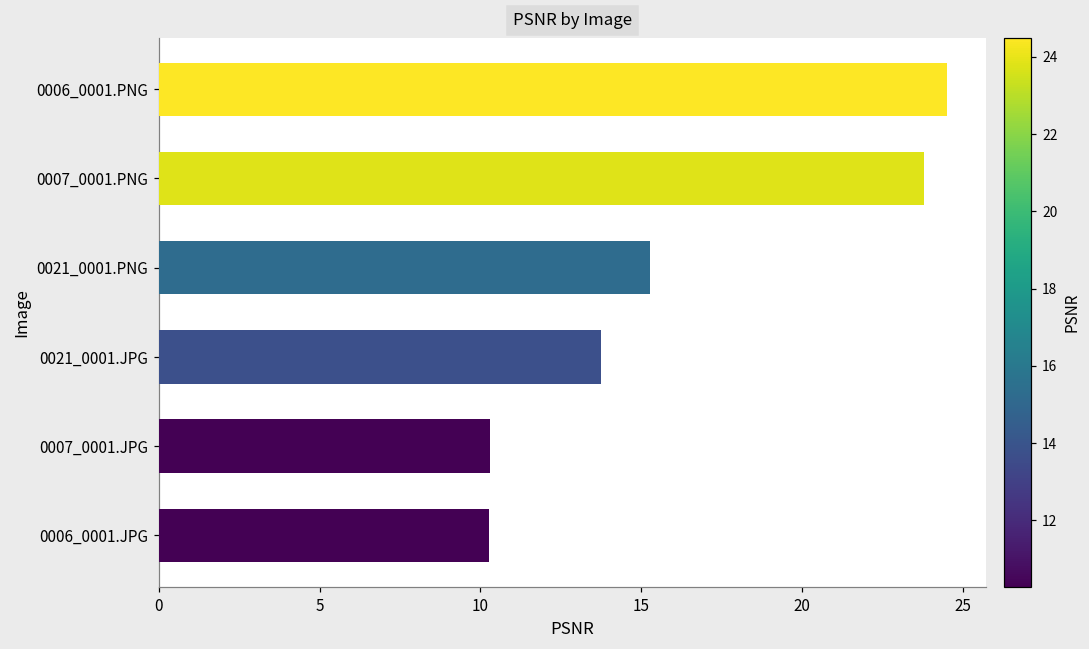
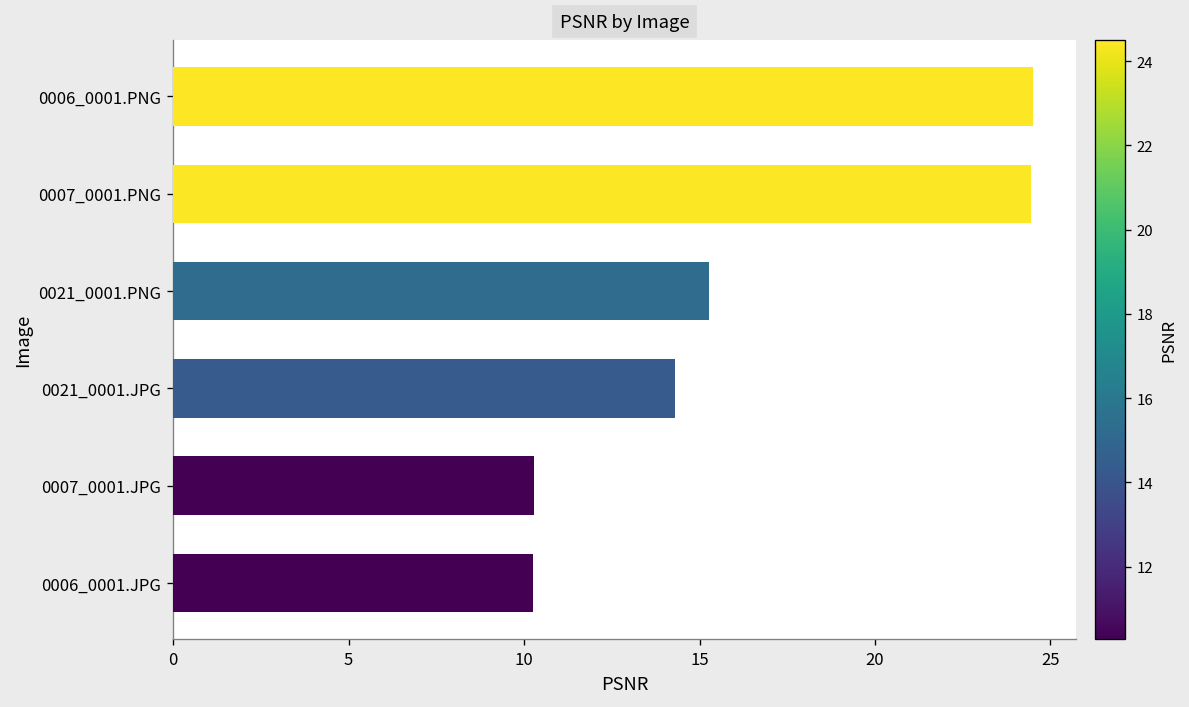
0007_0001.PNG: 23.8 -> 24.4
0021_0001.JPG: 13.7 -> 14.3
